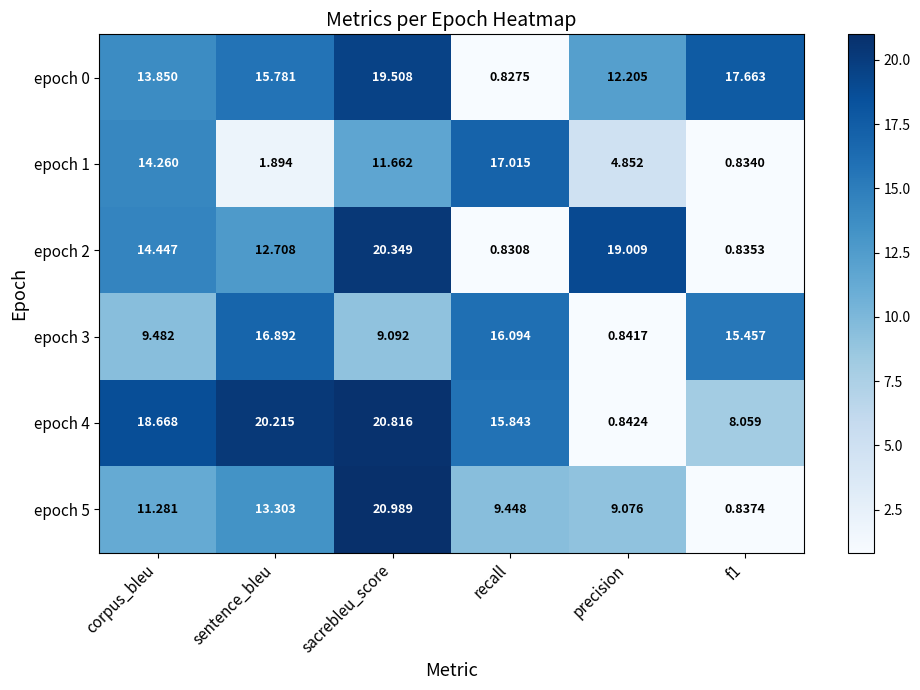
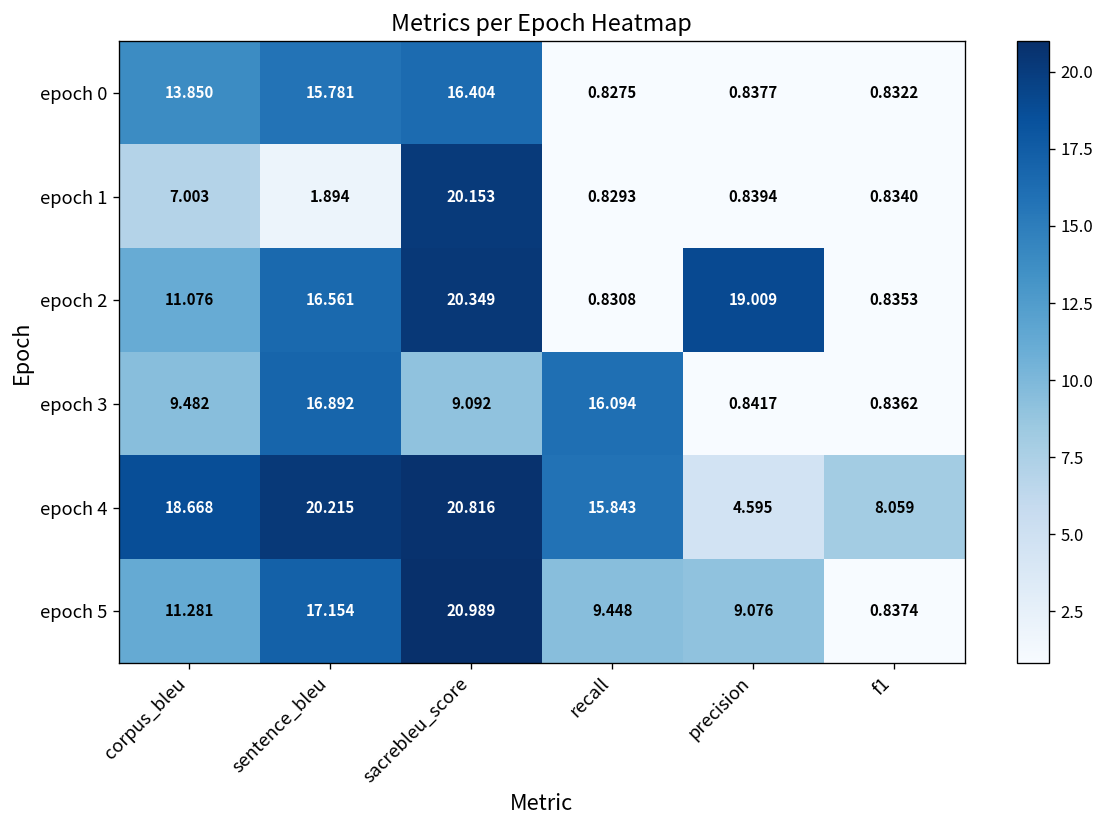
epoch 0, sacrebleu_score: 19.508 -> 16.404
epoch 0, precision: 12.205 -> 0.8377
epoch 0, f1: 17.663 -> 0.8322
epoch 1, corpus_bleu: 14.260 -> 7.003
epoch 1, sacrebleu_score: 11.662 -> 20.153
epoch 1, recall: 17.015 -> 0.8293
epoch 1, precision: 4.852 -> 0.8394
epoch 2, corpus_bleu: 14.447 -> 11.076
epoch 2, sentence_bleu: 12.708 -> 16.561
epoch 3, f1: 15.457 -> 0.8362
epoch 4, precision: 0.8424 -> 4.595
epoch 5, sentence_bleu: 13.303 -> 17.154
